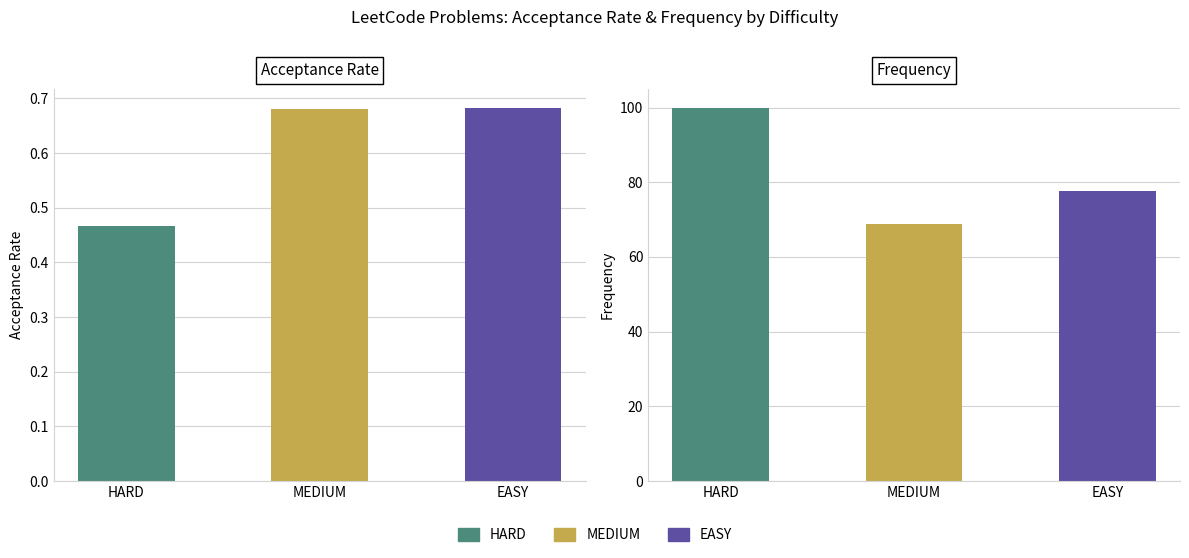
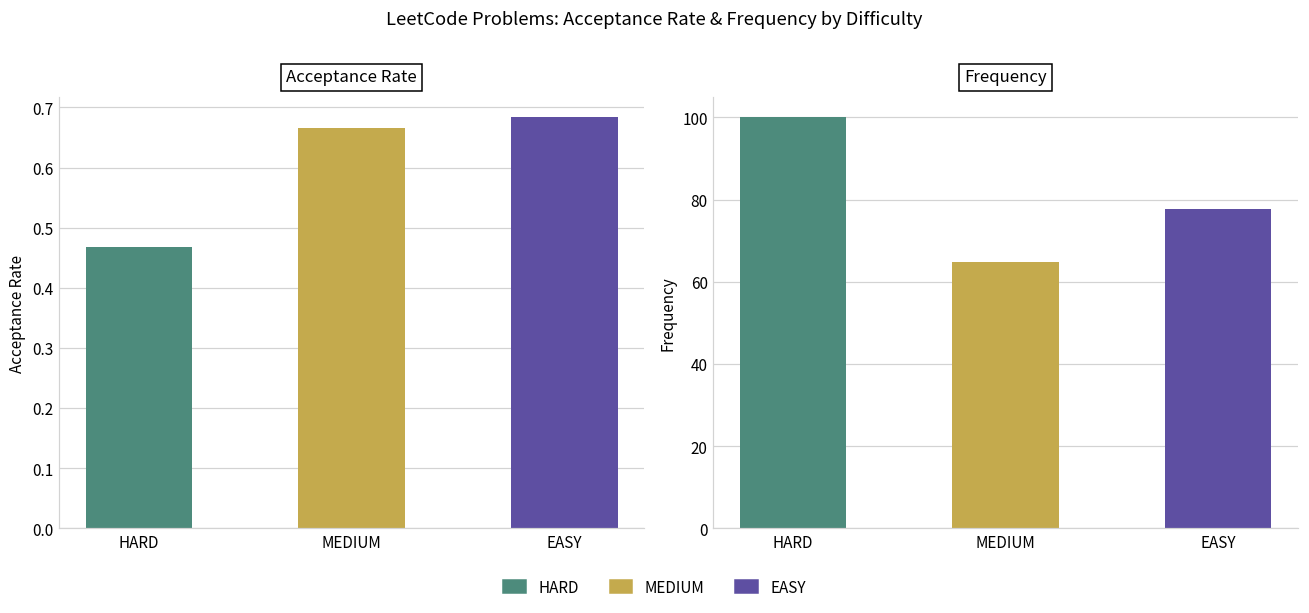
Acceptance Rate, MEDIUM: 0.68 -> 0.67
Frequency, MEDIUM: 69 -> 65
